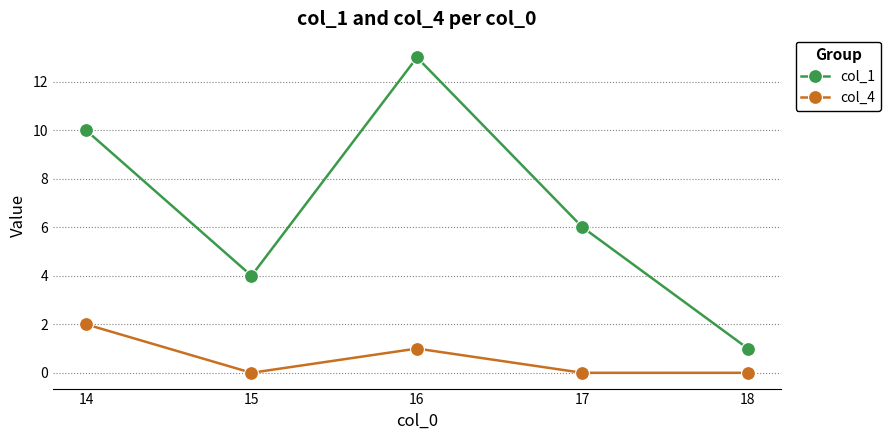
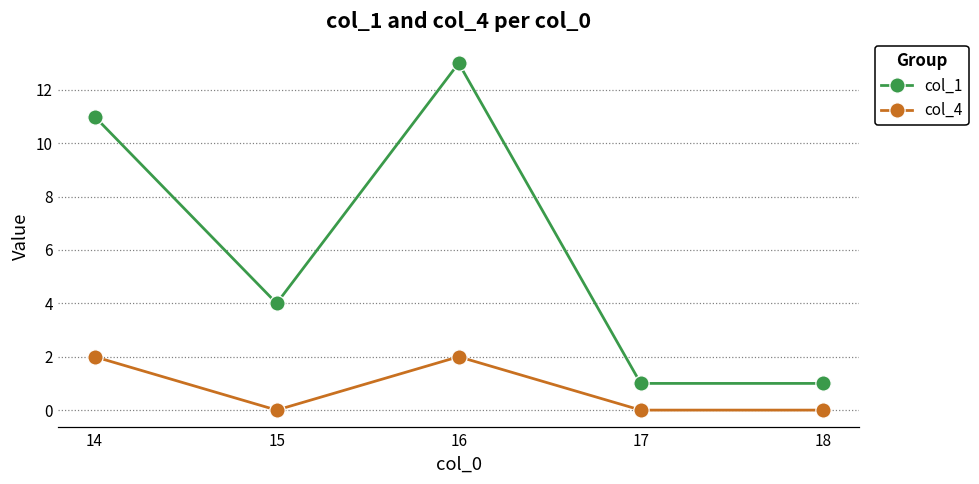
col_1, 14: 10 -> 11
col_4, 16: 1 -> 2
col_1, 17: 6 -> 1
